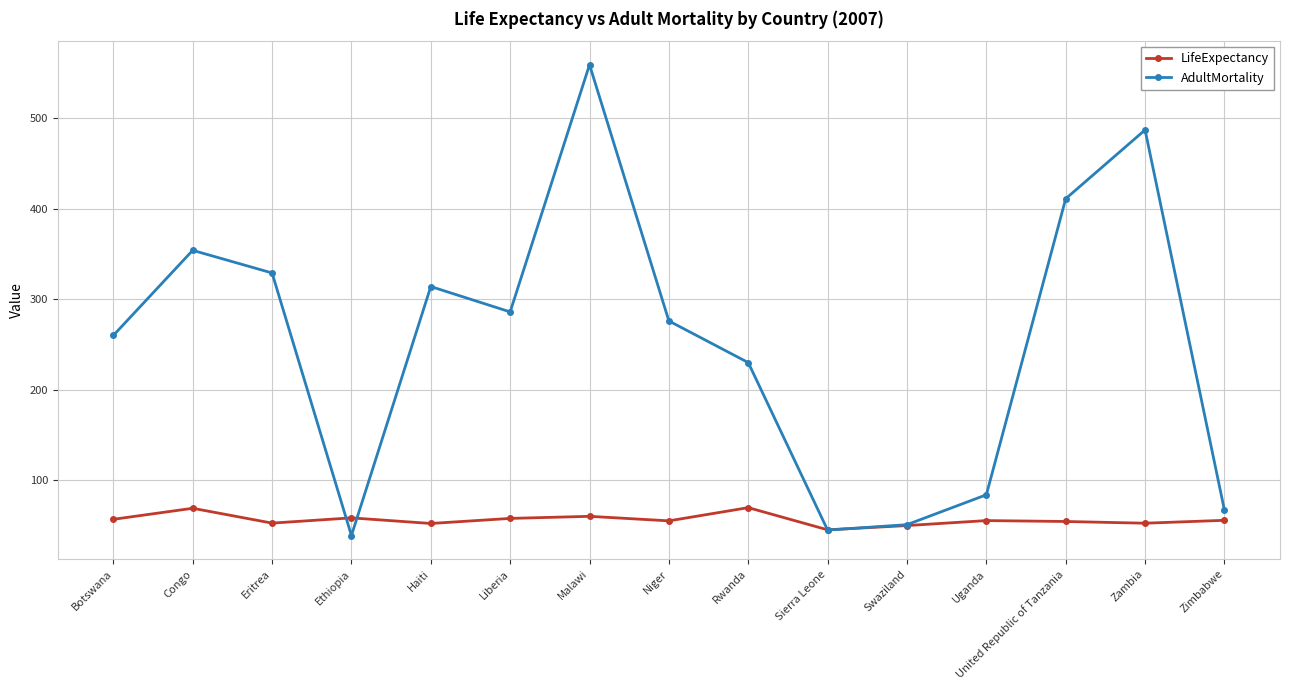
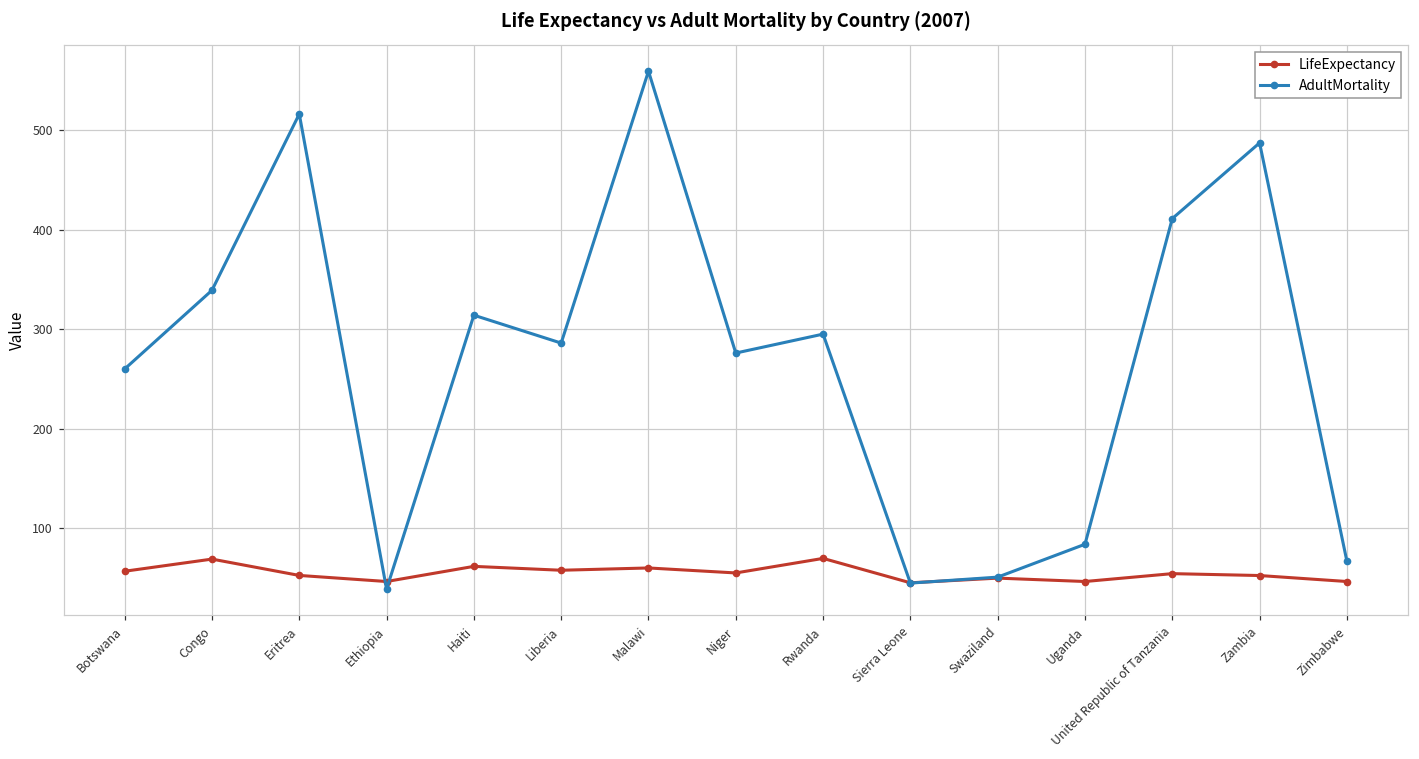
AdultMortality, Congo: 350 -> 340
AdultMortality, Eritrea: 330 -> 520
LifeExpectancy, Ethiopia: 60 -> 50
LifeExpectancy, Haiti: 50 -> 60
AdultMortality, Rwanda: 230 -> 300
LifeExpectancy, Uganda: 60 -> 50
LifeExpectancy, Zimbabwe: 60 -> 50
